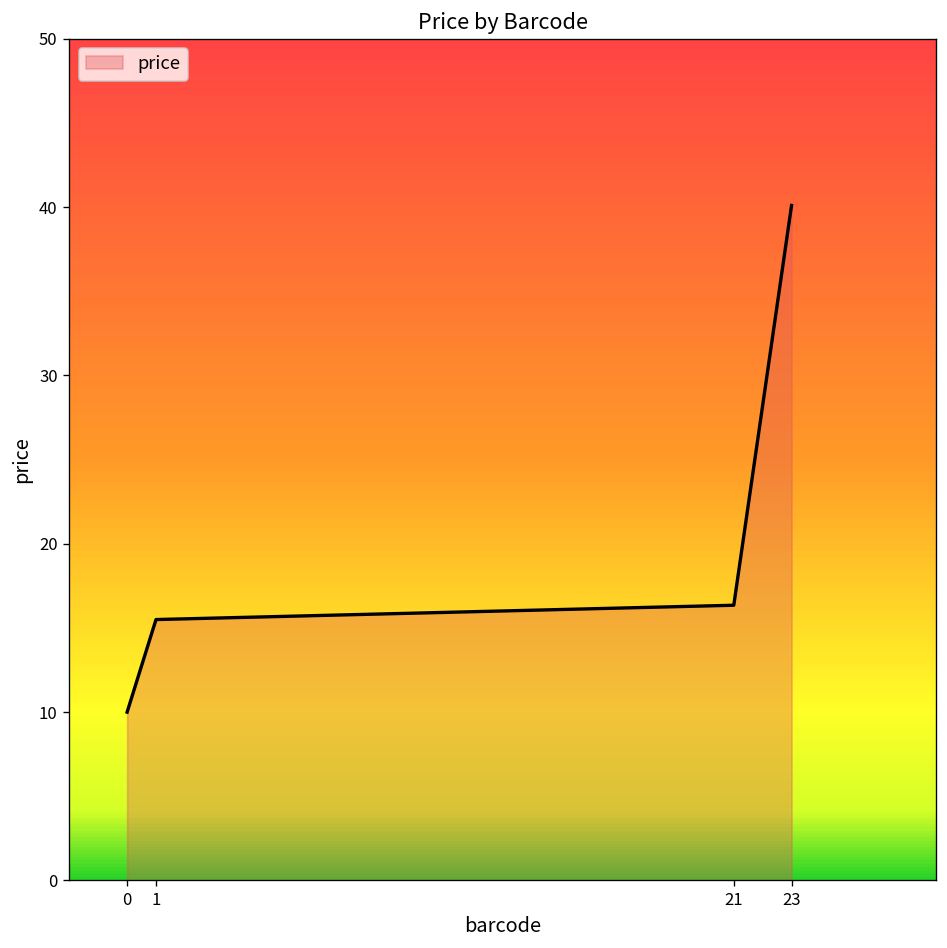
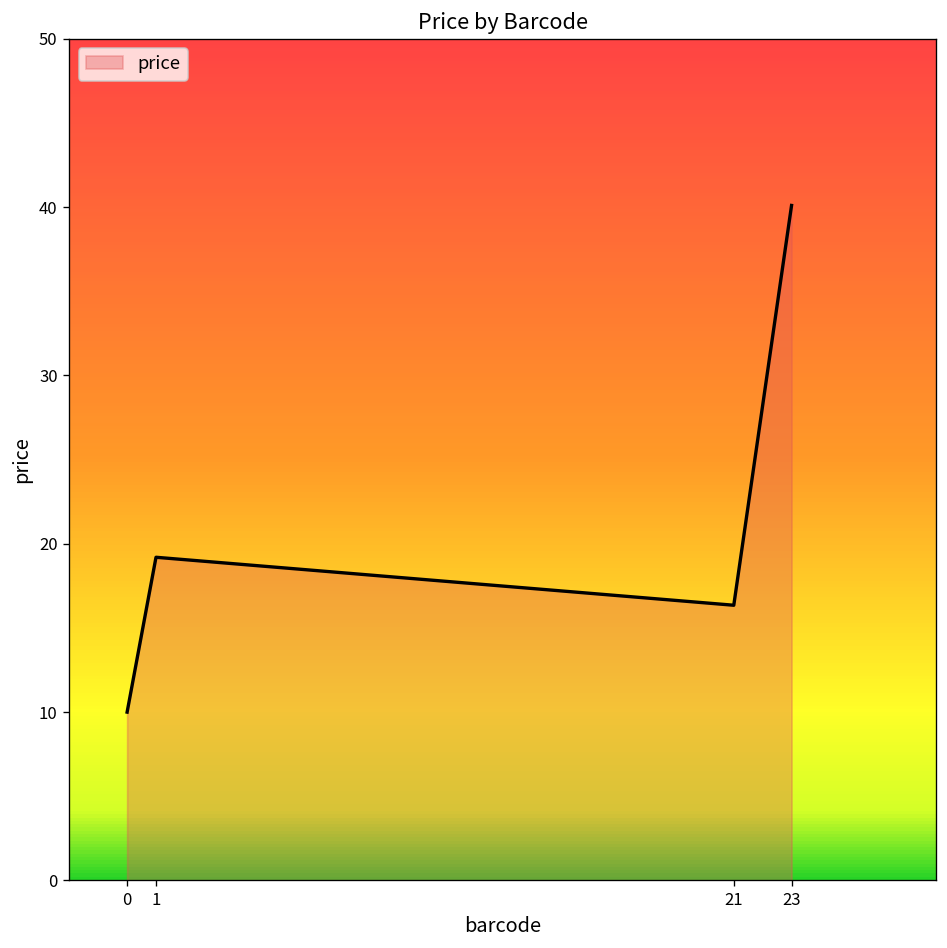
1: 15.5 -> 19.2
